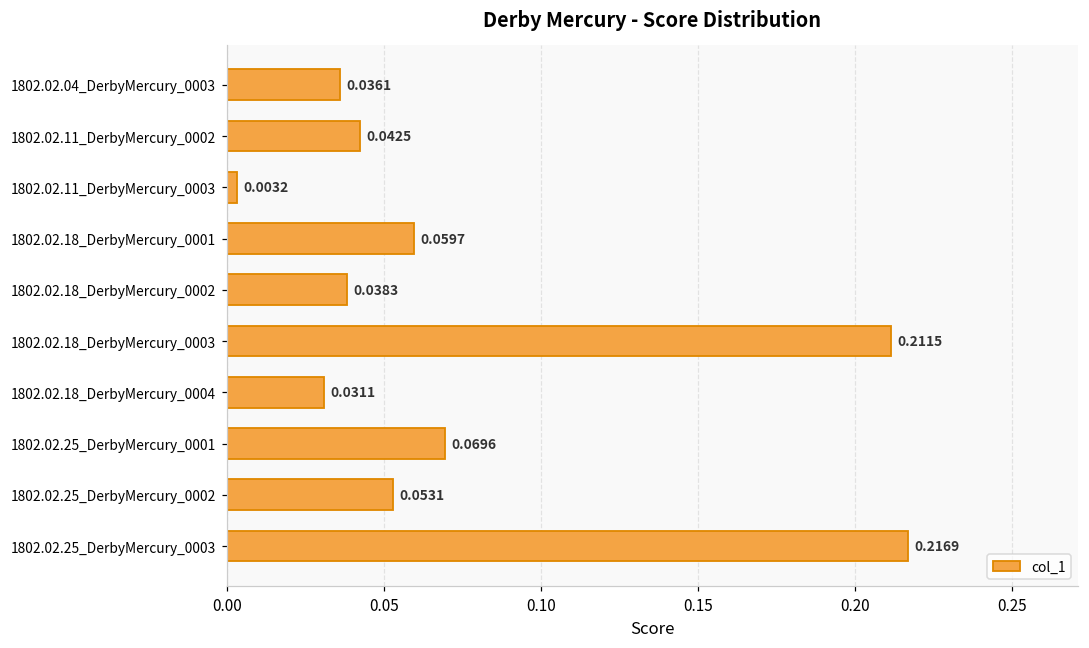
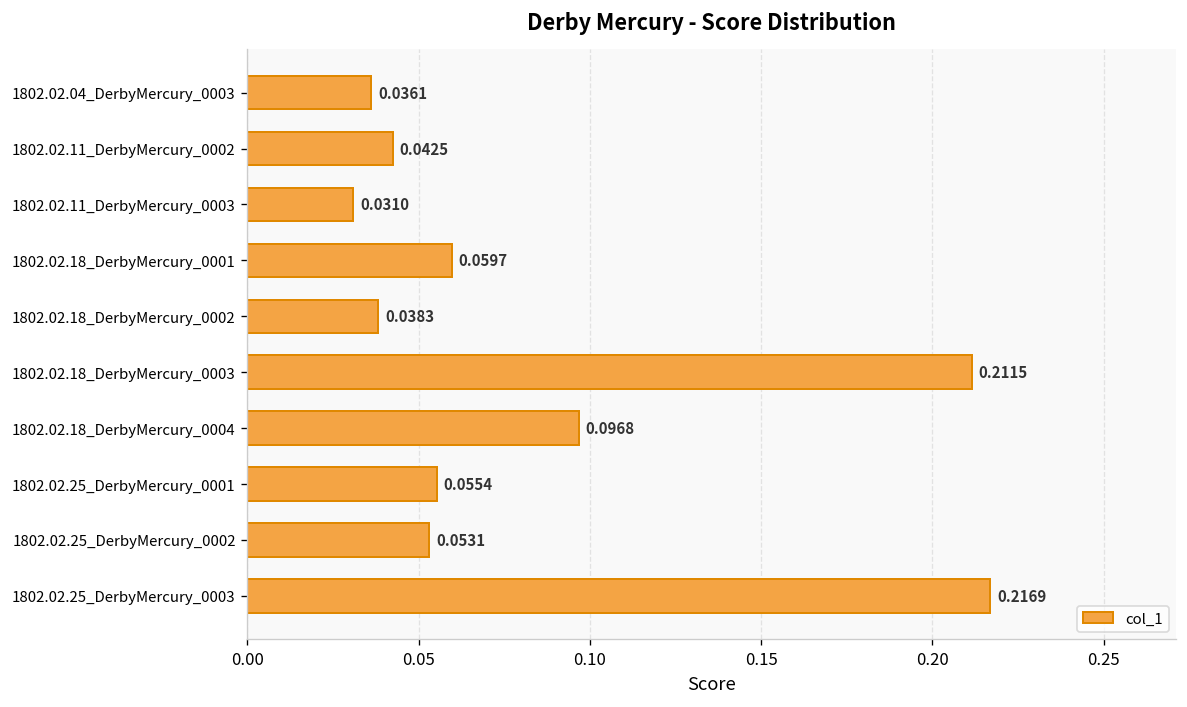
1802.02.11_DerbyMercury_0003: 0.0032 -> 0.0310
1802.02.18_DerbyMercury_0004: 0.0311 -> 0.0968
1802.02.25_DerbyMercury_0001: 0.0696 -> 0.0554
